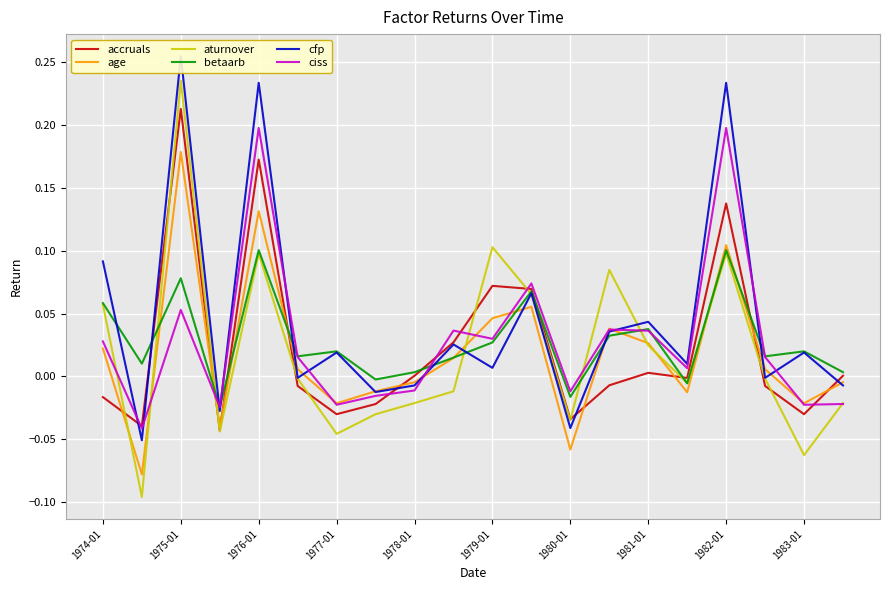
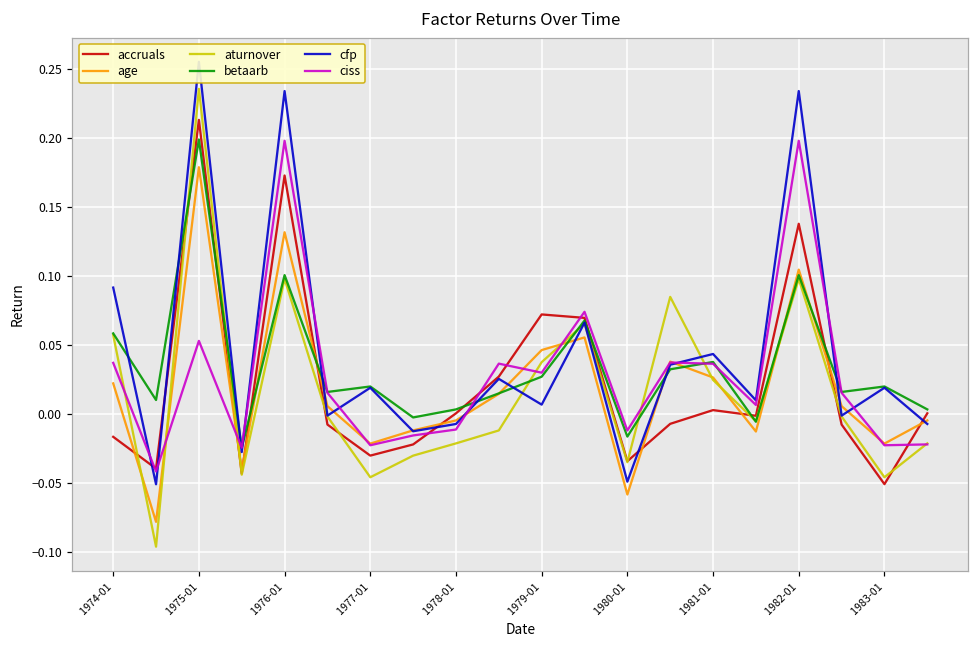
ciss, 1974-01: 0.028 -> 0.037
betaarb, 1975-01: 0.078 -> 0.199
aturnover, 1979-01: 0.103 -> 0.038
cfp, 1980-01: -0.041 -> -0.049
accruals, 1983-01: -0.030 -> -0.051
aturnover, 1983-01: -0.063 -> -0.046
